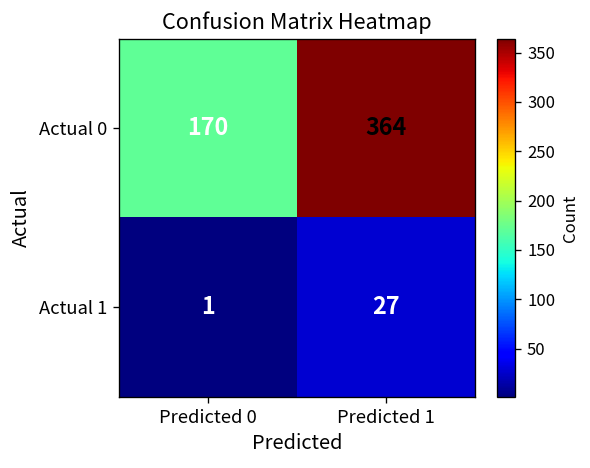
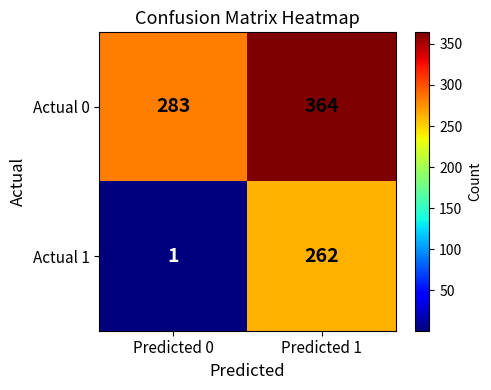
Actual 0, Predicted 0: 170 -> 283
Actual 1, Predicted 1: 27 -> 262
